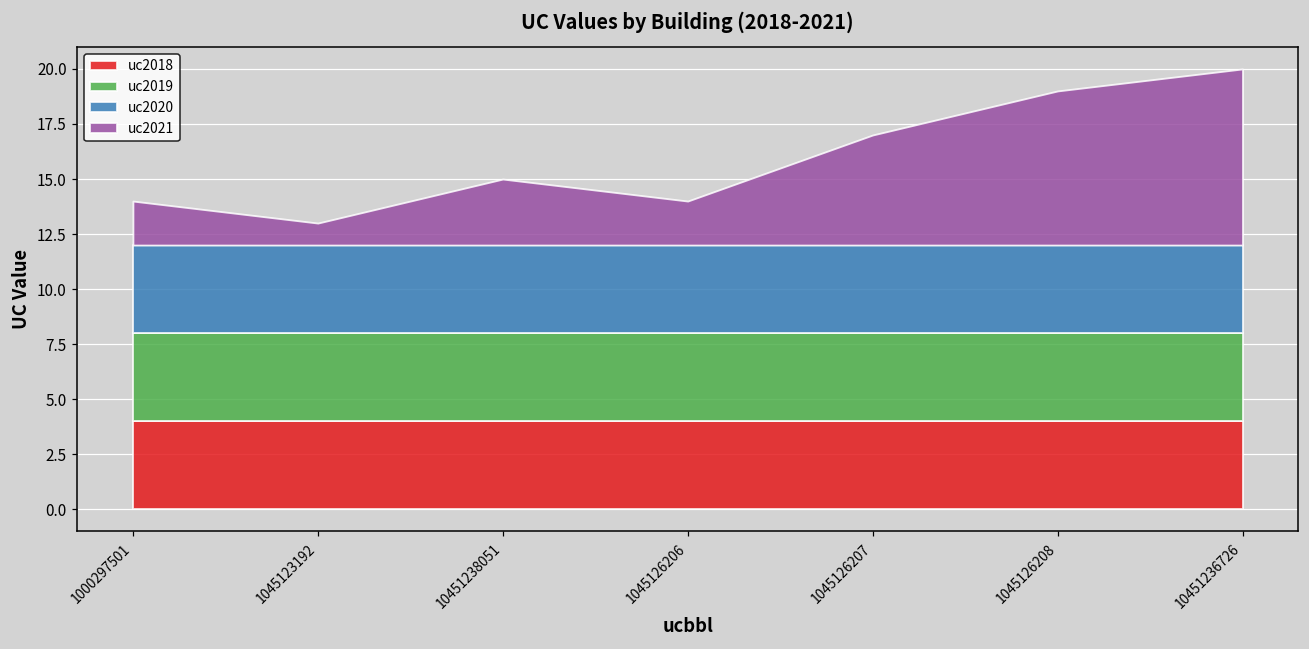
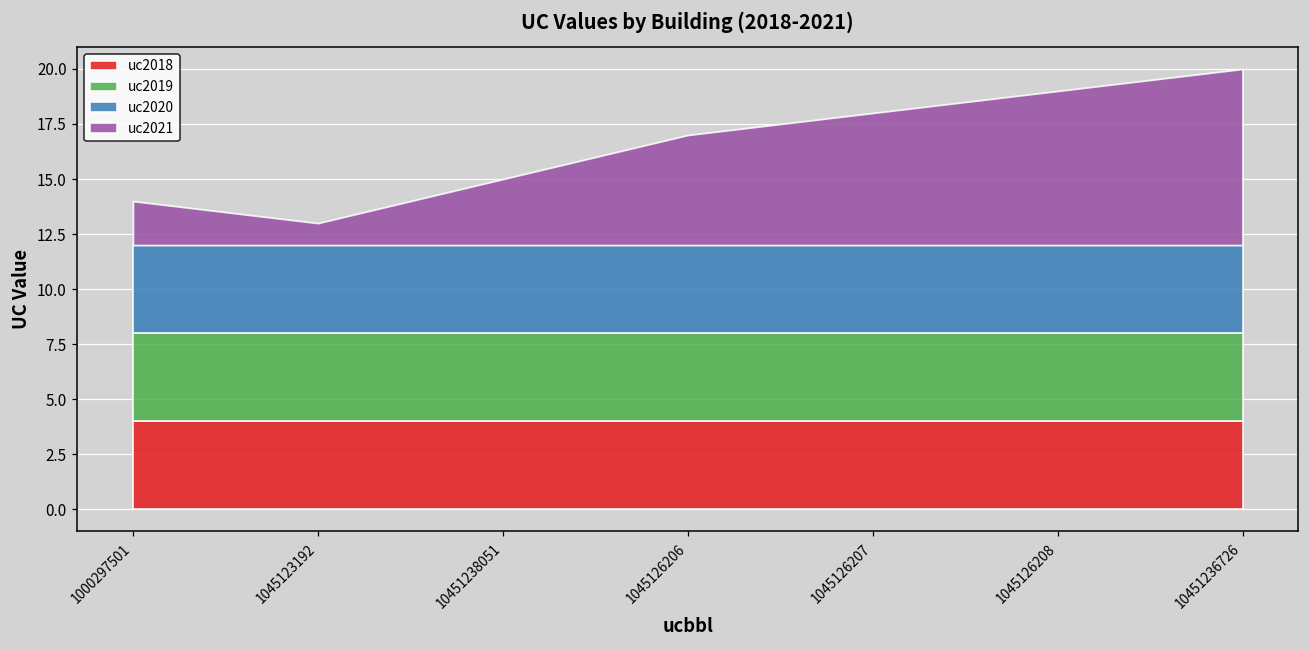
uc2021, 1045126206: 2 -> 5
uc2021, 1045126207: 5 -> 6
